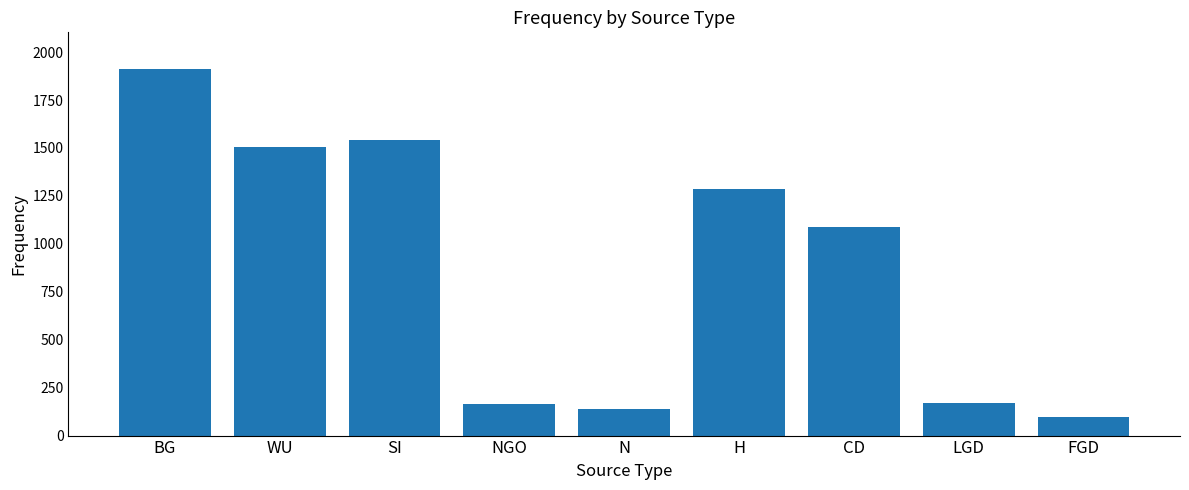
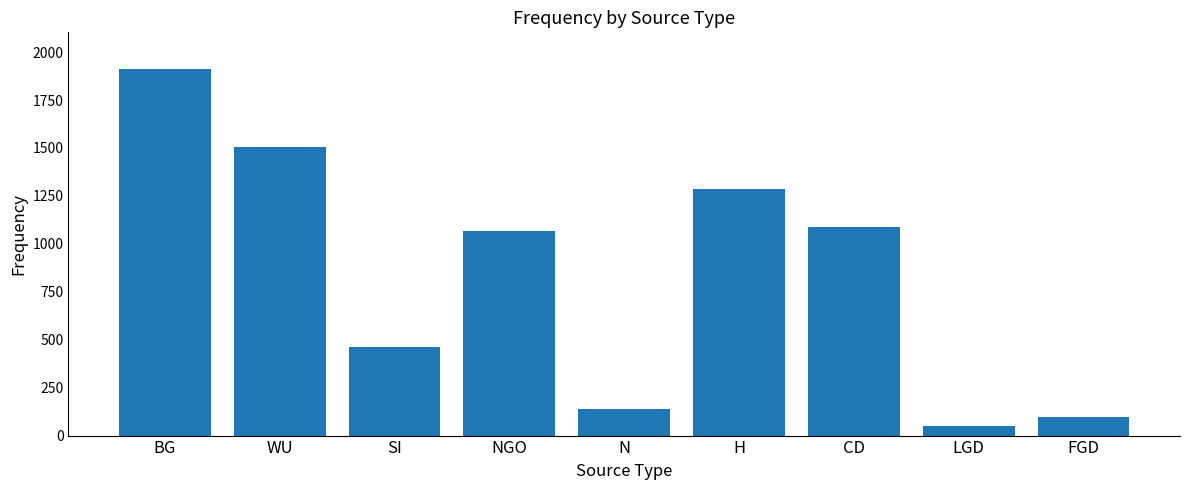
SI: 1540 -> 460
NGO: 170 -> 1070
LGD: 170 -> 50
